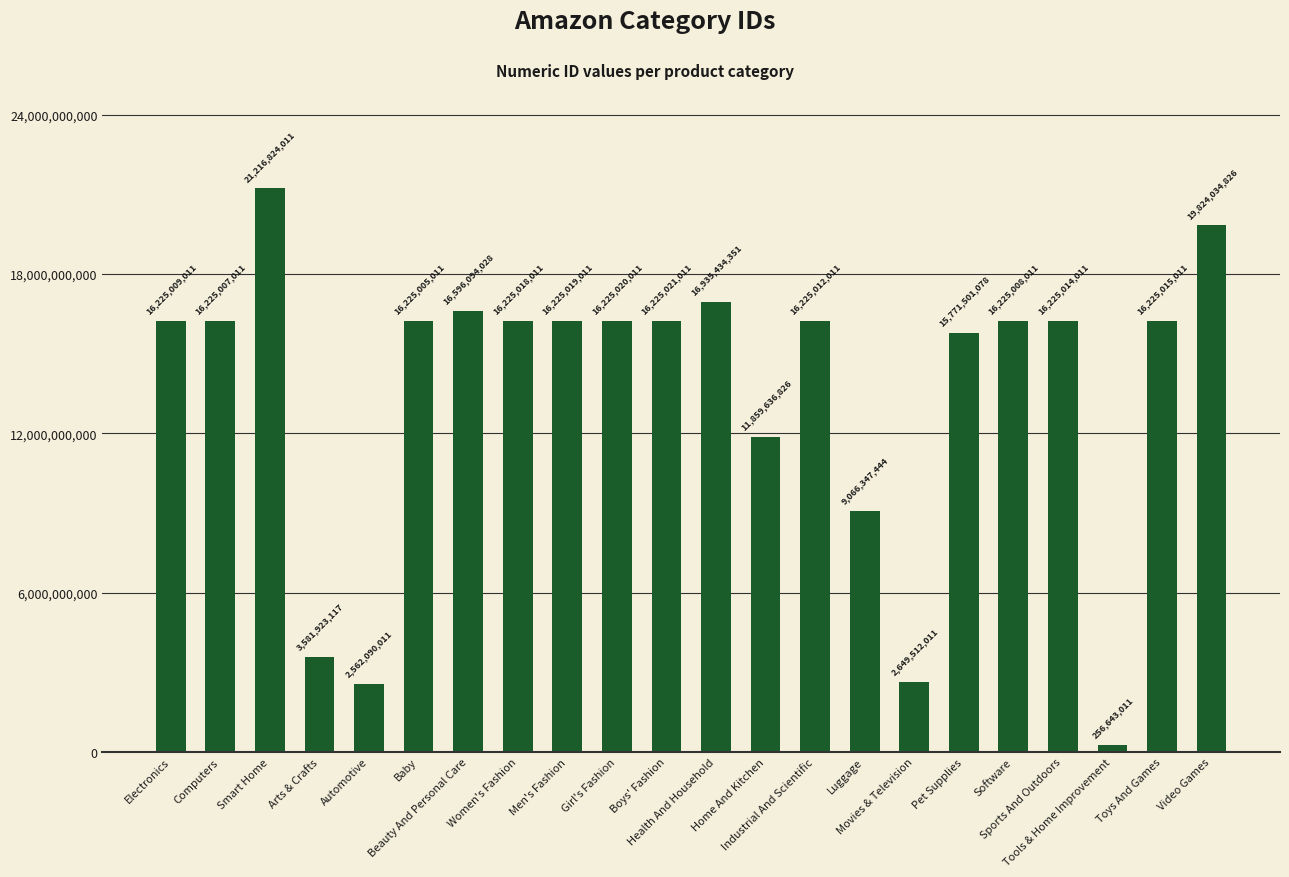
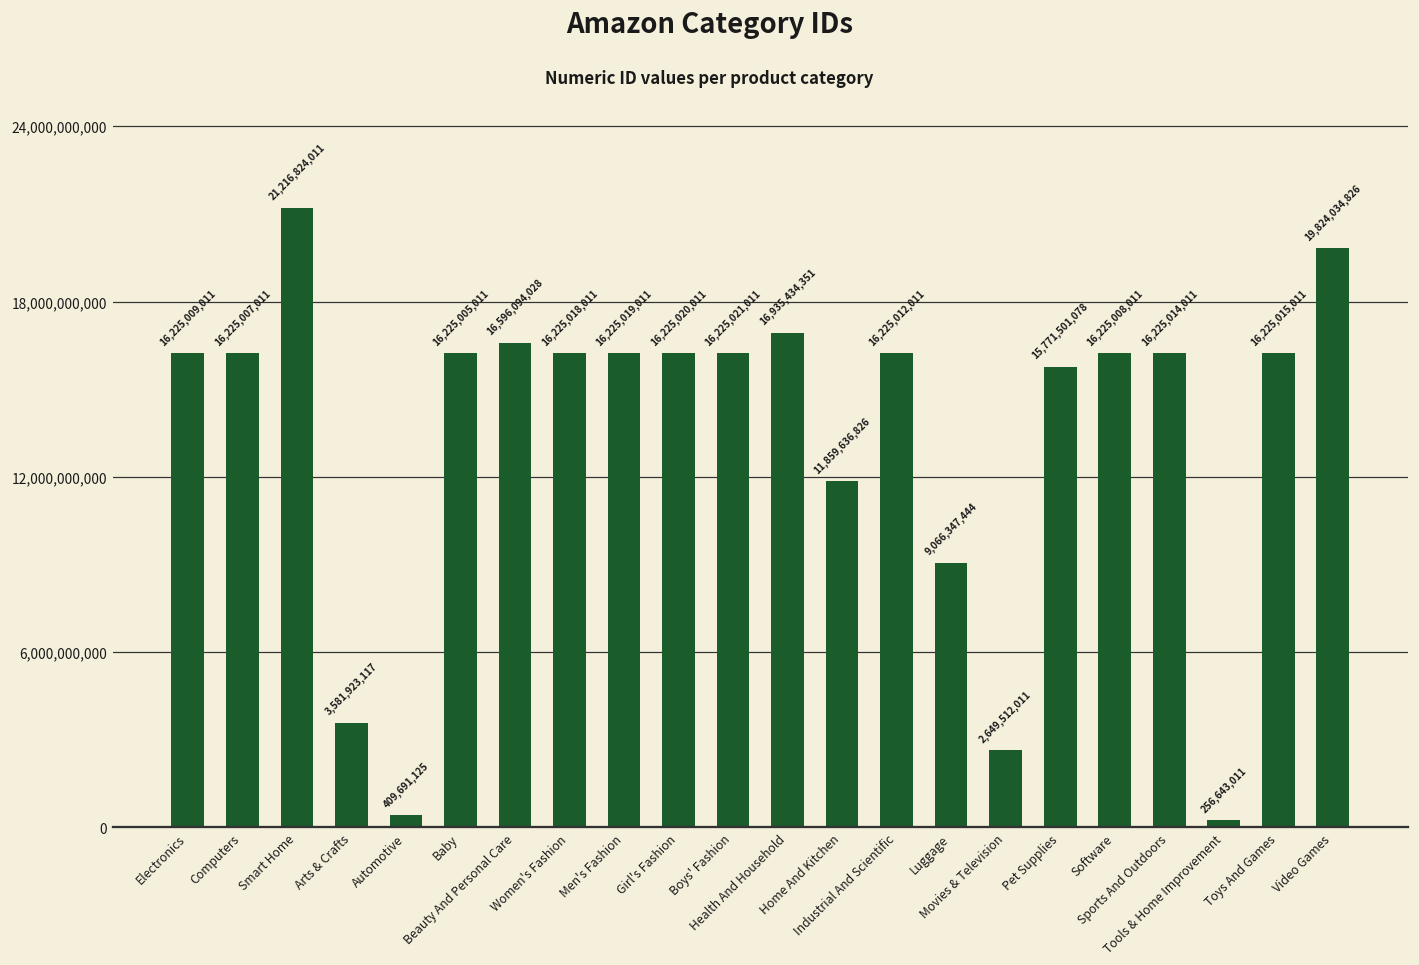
Automotive: 2,562,090,011 -> 409,691,125
